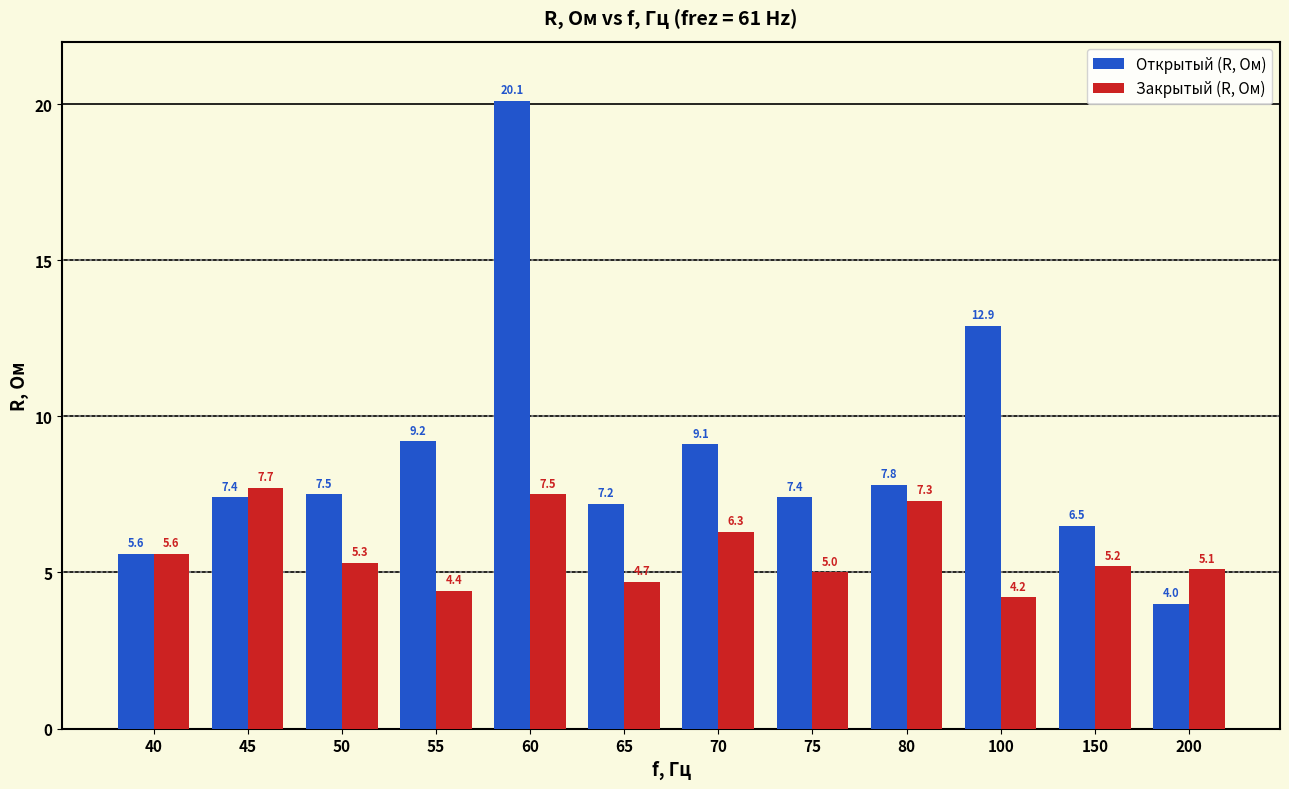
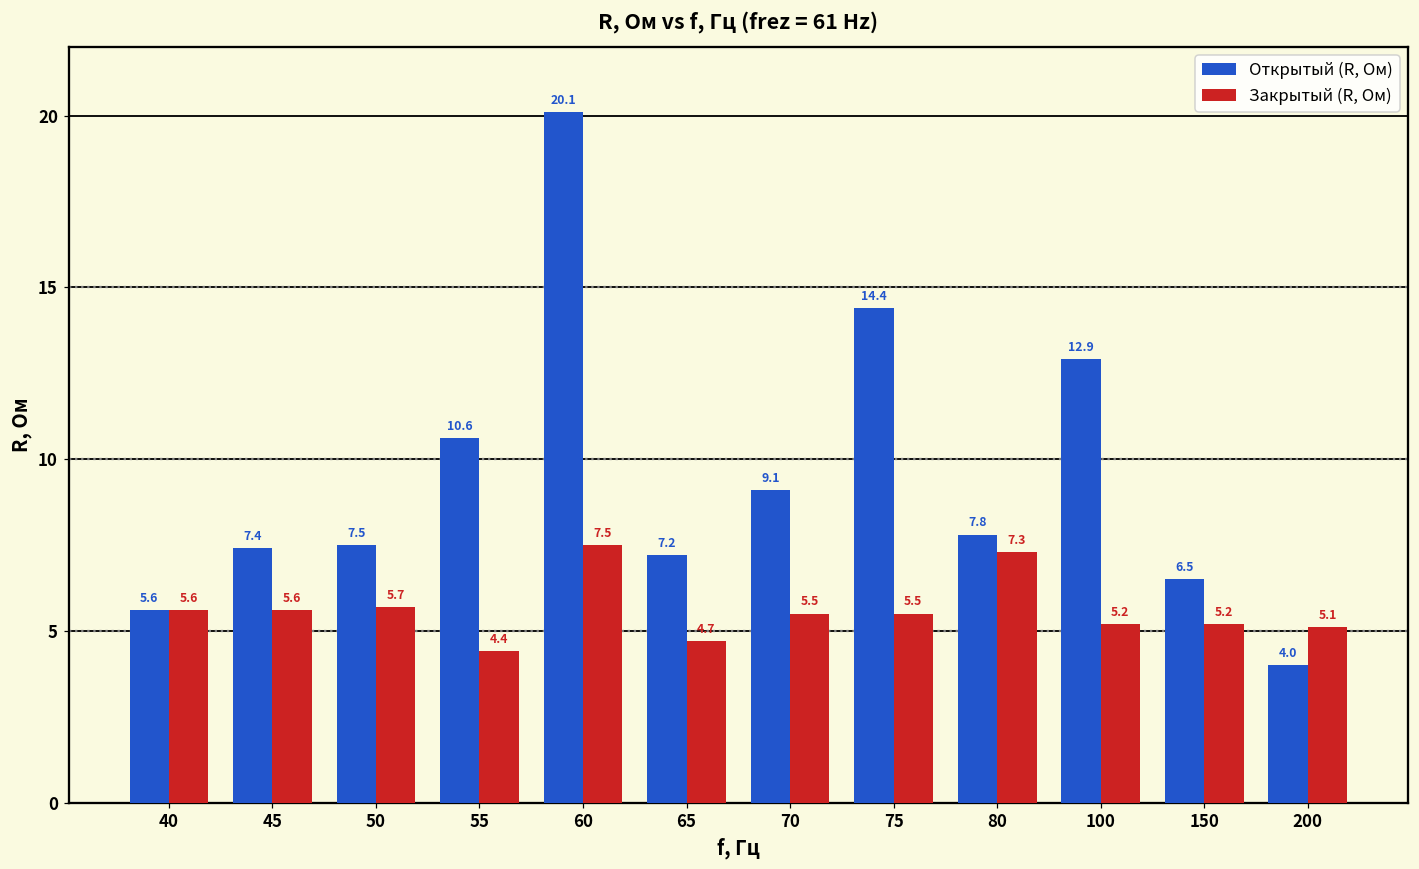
Закрытый (R, Ом), 45: 7.7 -> 5.6
Закрытый (R, Ом), 50: 5.3 -> 5.7
Открытый (R, Ом), 55: 9.2 -> 10.6
Закрытый (R, Ом), 70: 6.3 -> 5.5
Открытый (R, Ом), 75: 7.4 -> 14.4
Закрытый (R, Ом), 75: 5.0 -> 5.5
Закрытый (R, Ом), 100: 4.2 -> 5.2
